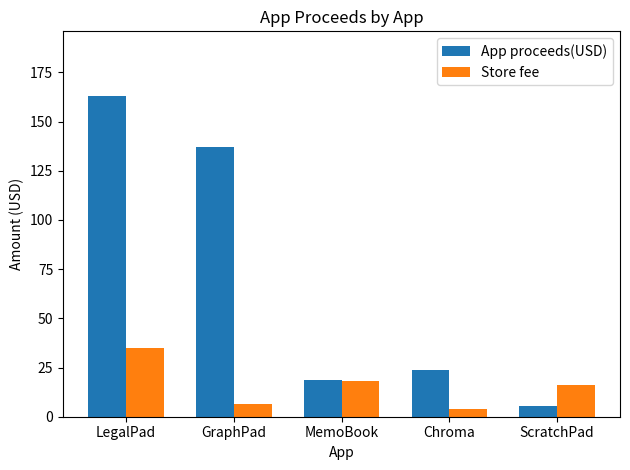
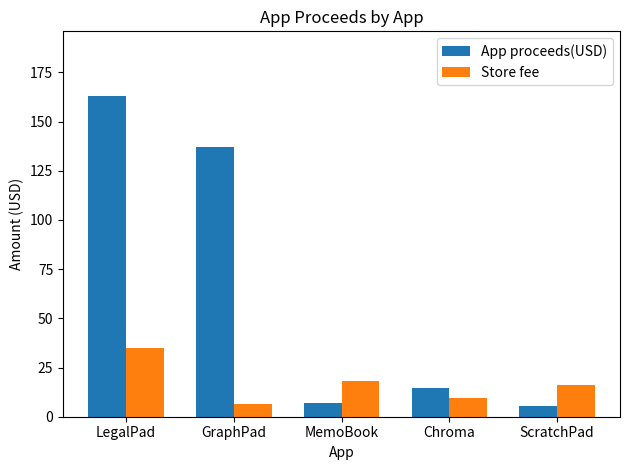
App proceeds(USD), MemoBook: 19 -> 7
App proceeds(USD), Chroma: 24 -> 15
Store fee, Chroma: 4 -> 10
